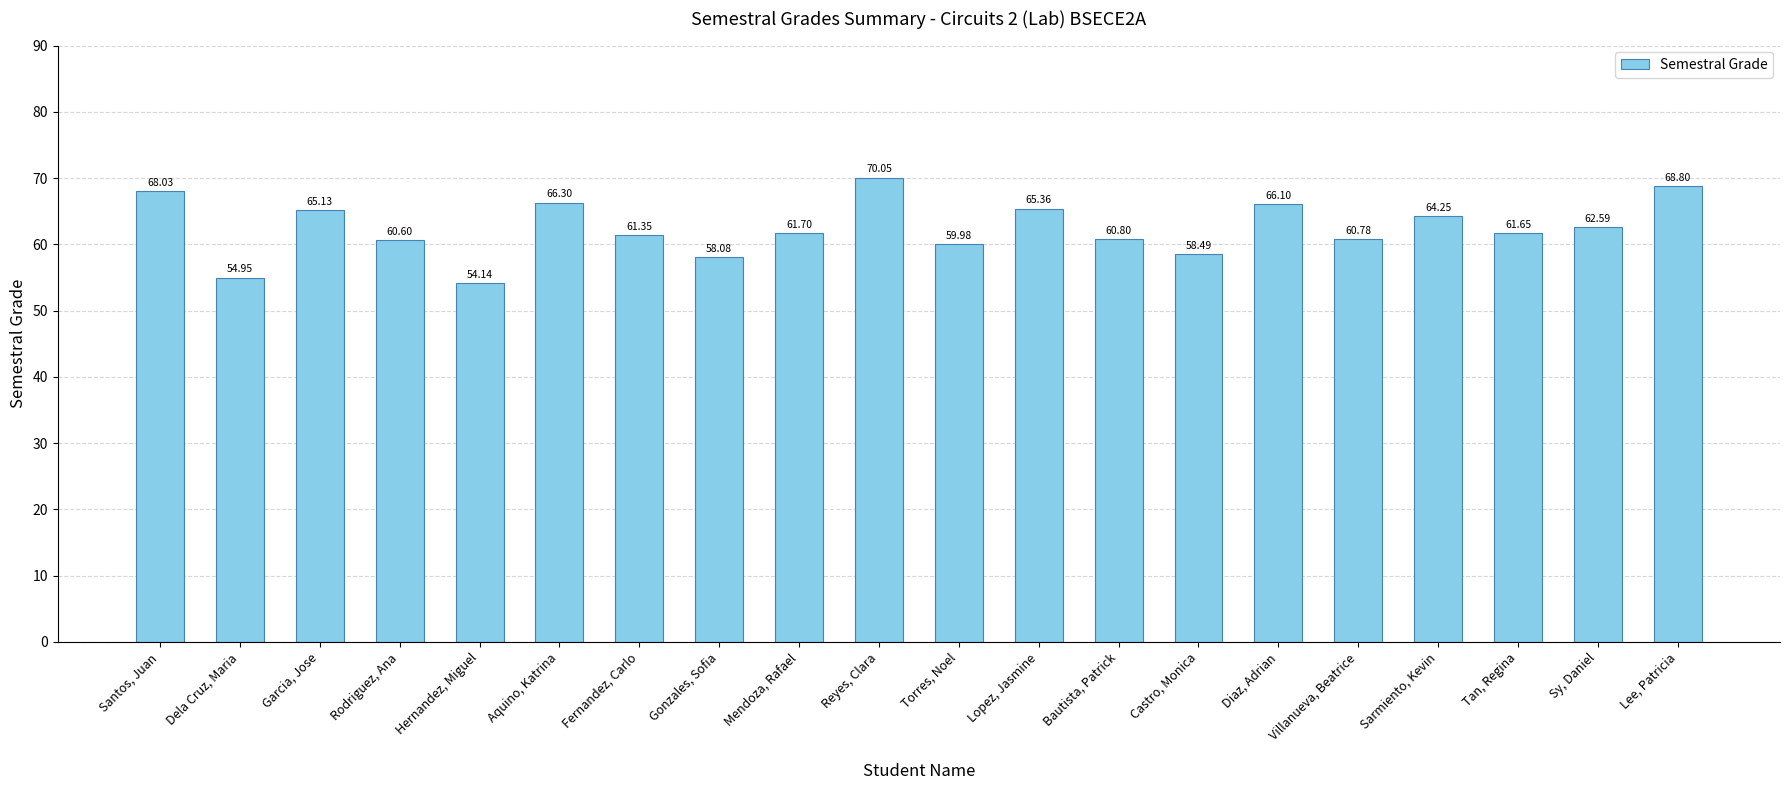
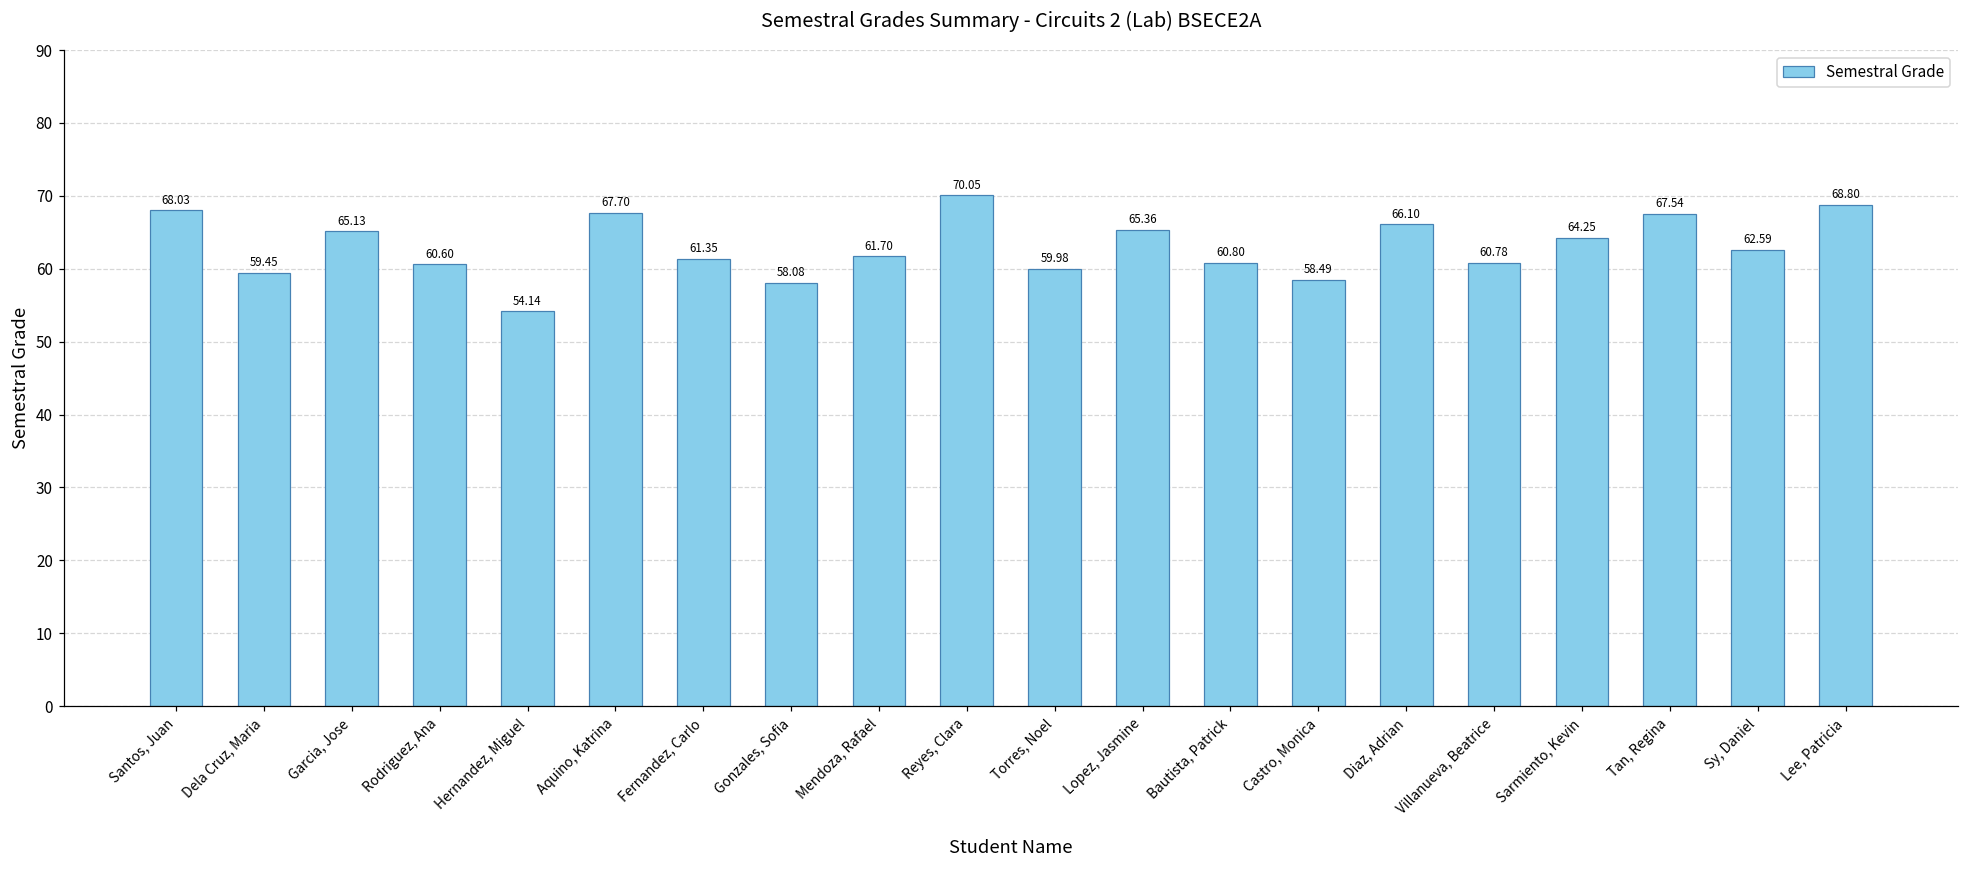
Dela Cruz, Maria: 54.95 -> 59.45
Aquino, Katrina: 66.30 -> 67.70
Tan, Regina: 61.65 -> 67.54
